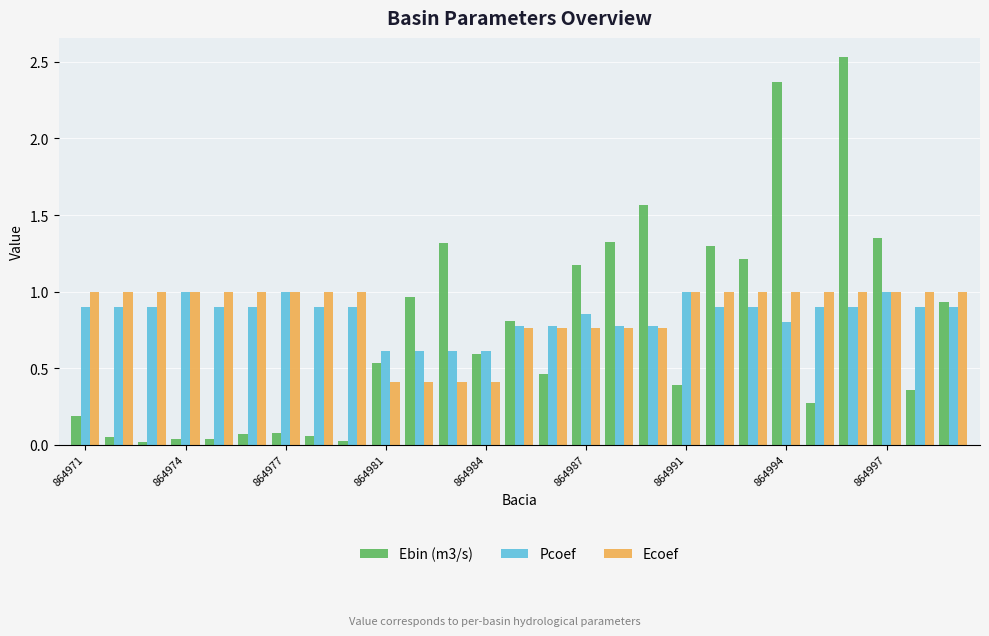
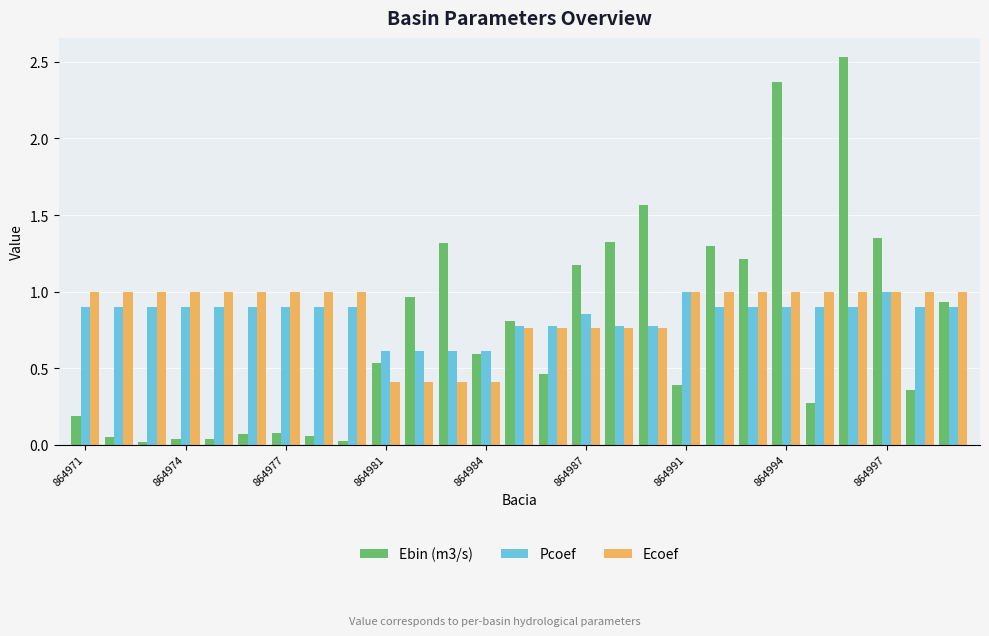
Pcoef, 864974: 1.0 -> 0.9
Pcoef, 864977: 1.0 -> 0.9
Pcoef, 864994: 0.8 -> 0.9
